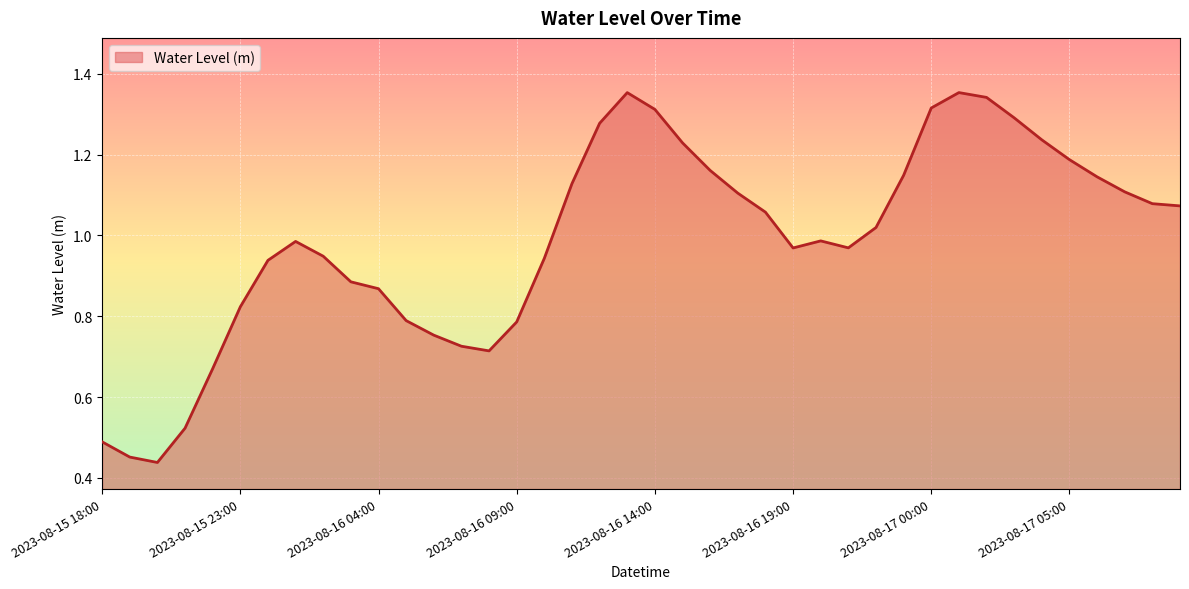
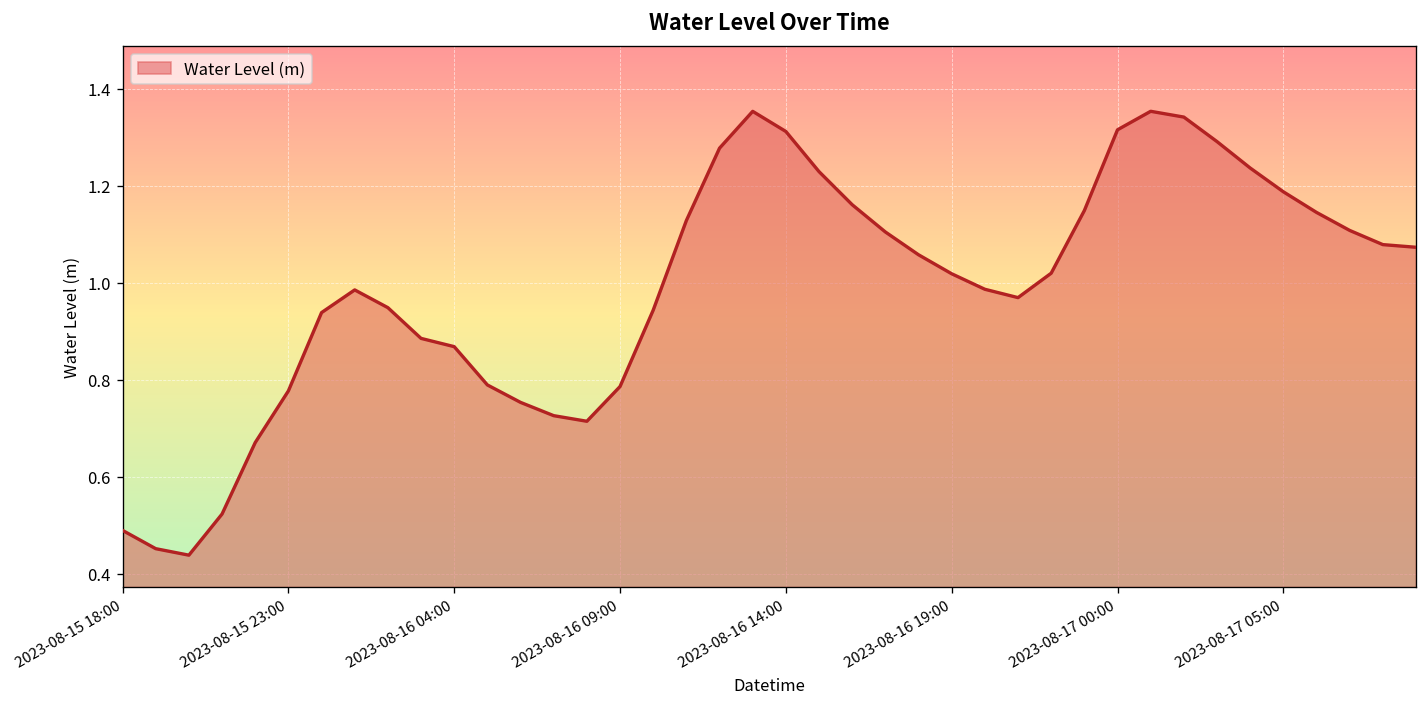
2023-08-15 23:00: 0.82 -> 0.78
2023-08-16 19:00: 0.97 -> 1.02
